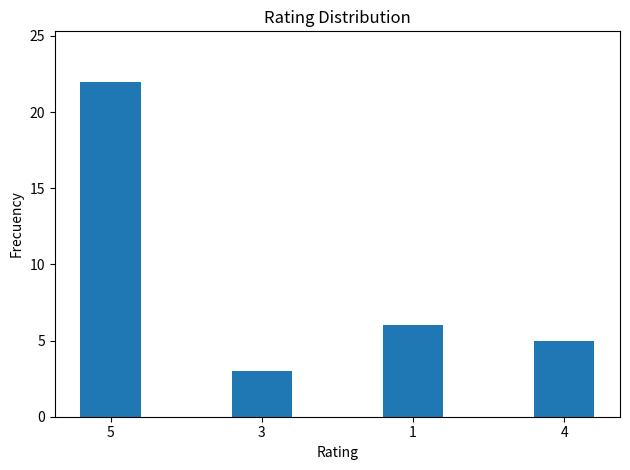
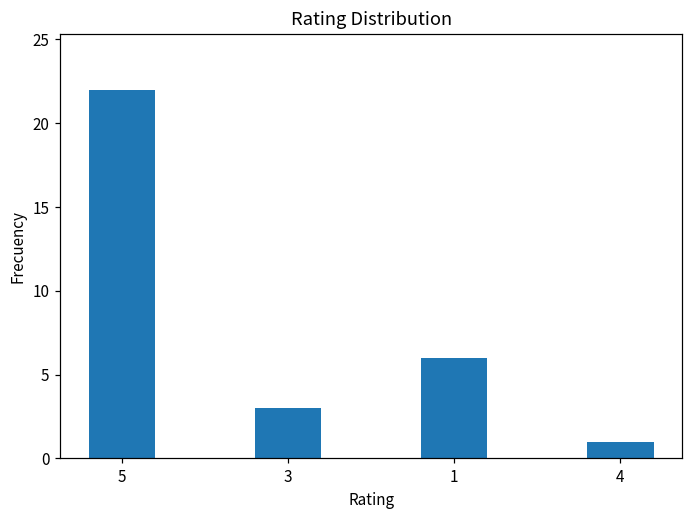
4: 5 -> 1
